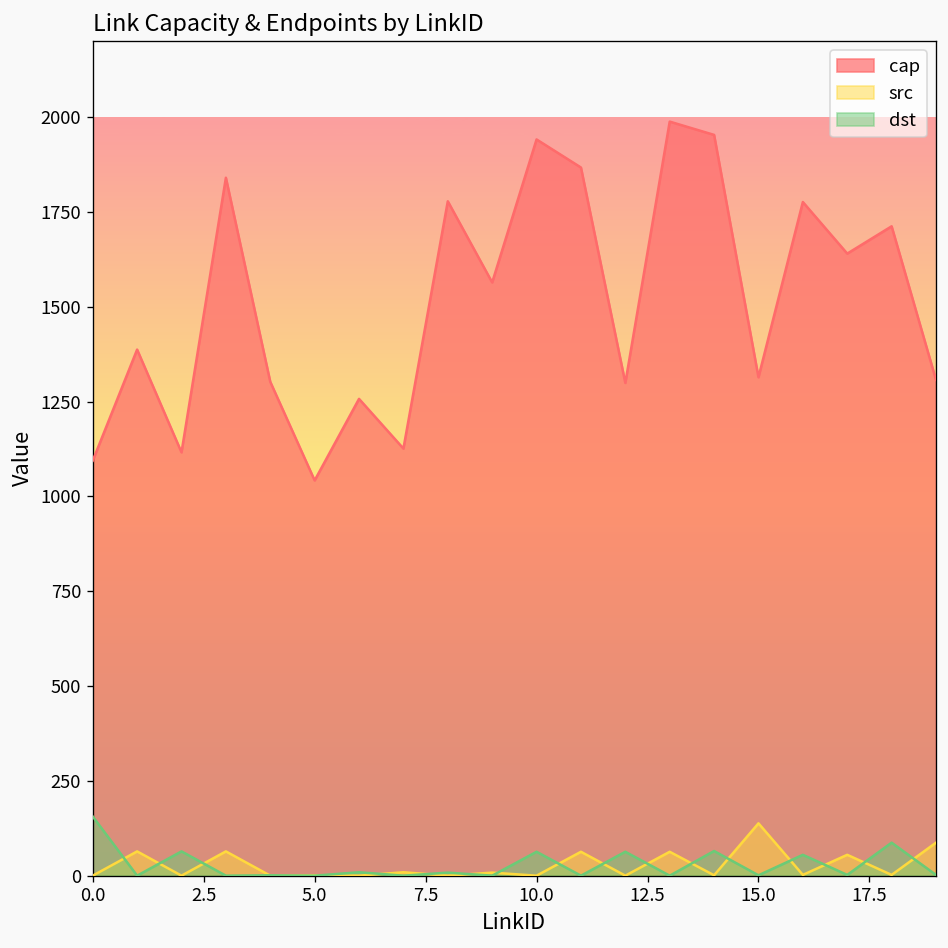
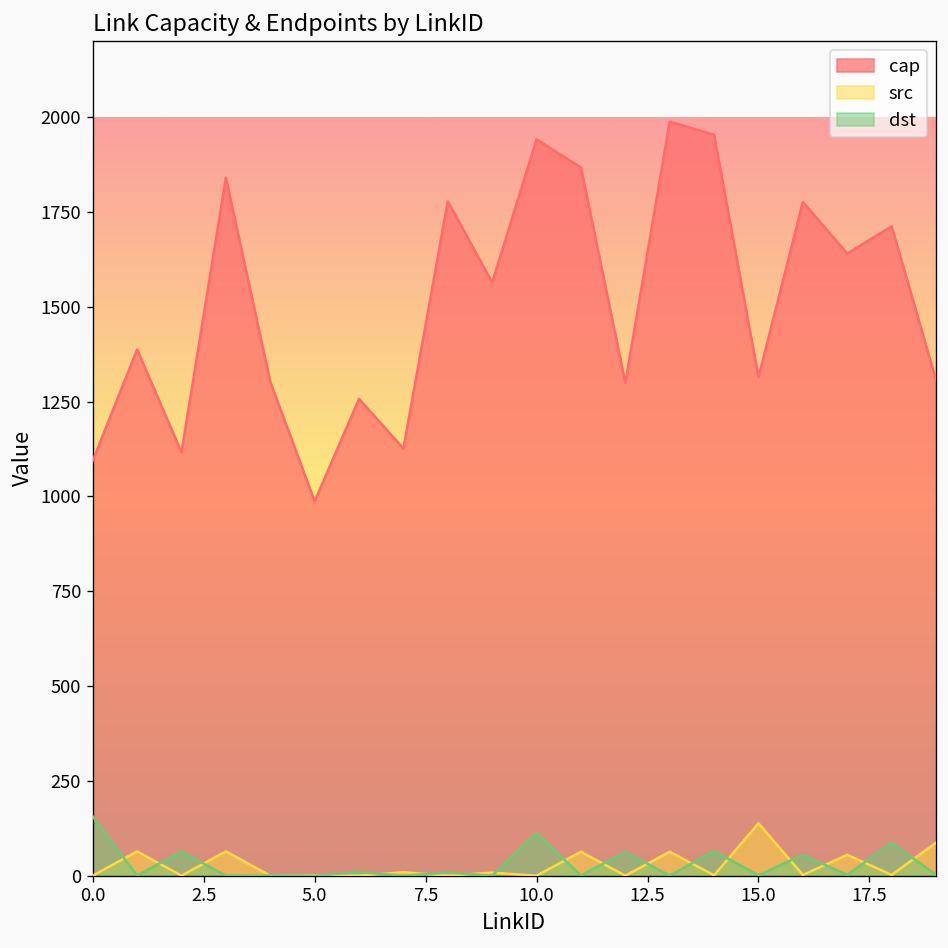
cap, 5.0: 1040 -> 990
dst, 10.0: 60 -> 110
